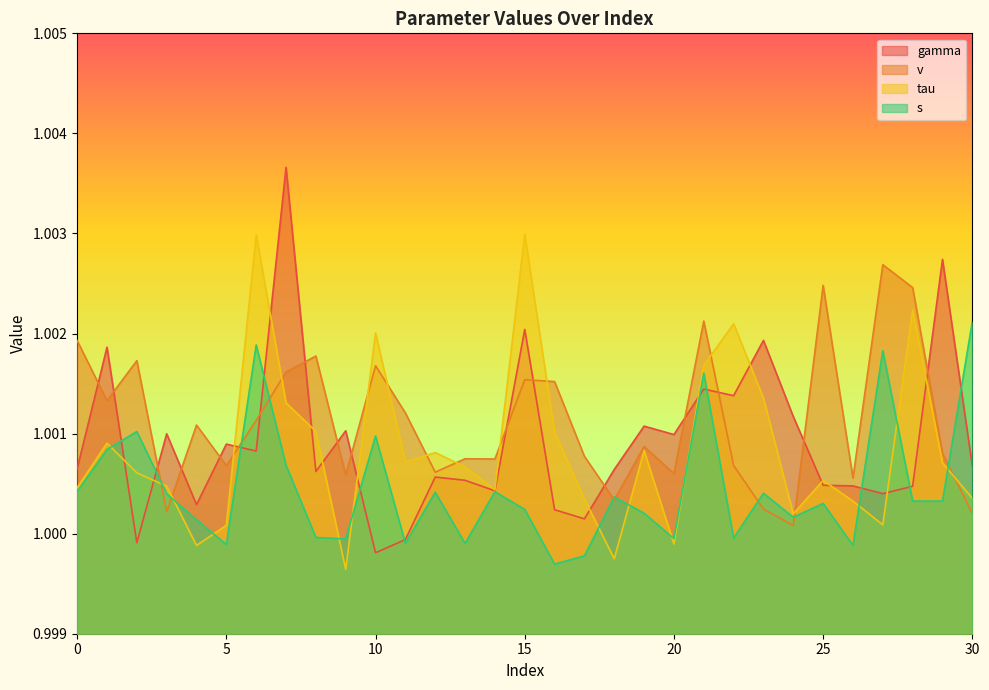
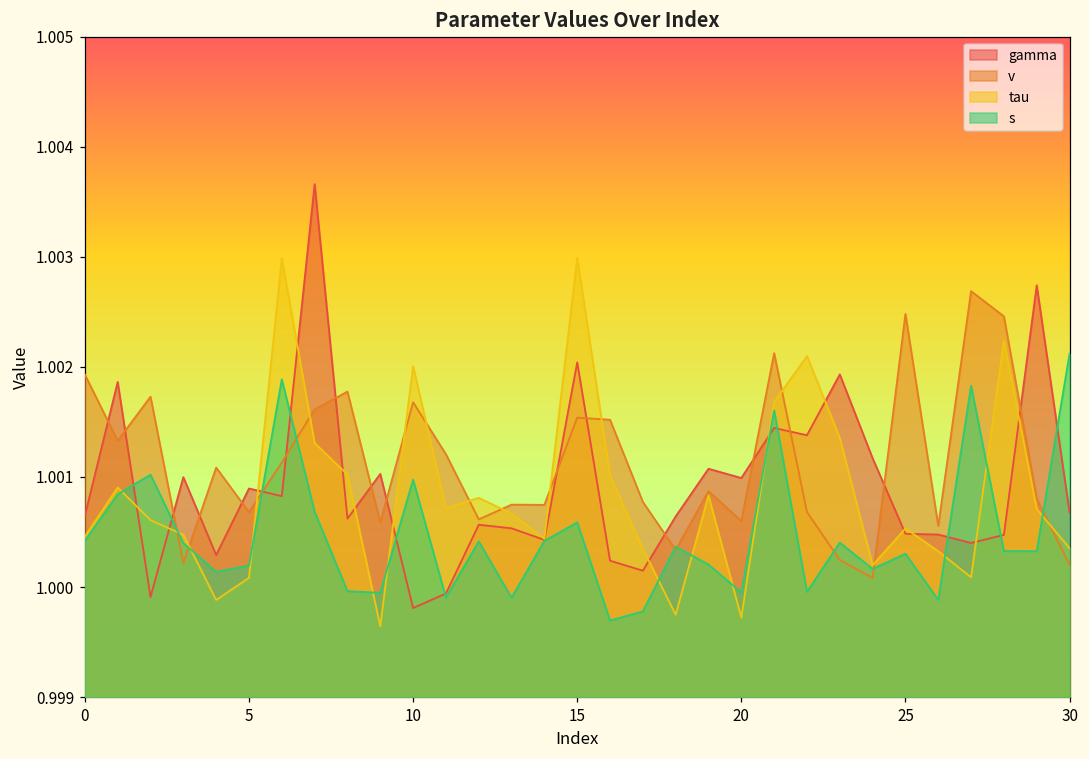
s, 5: 0.99989 -> 1.00020
s, 15: 1.00024 -> 1.00059
tau, 20: 0.99990 -> 0.99972
